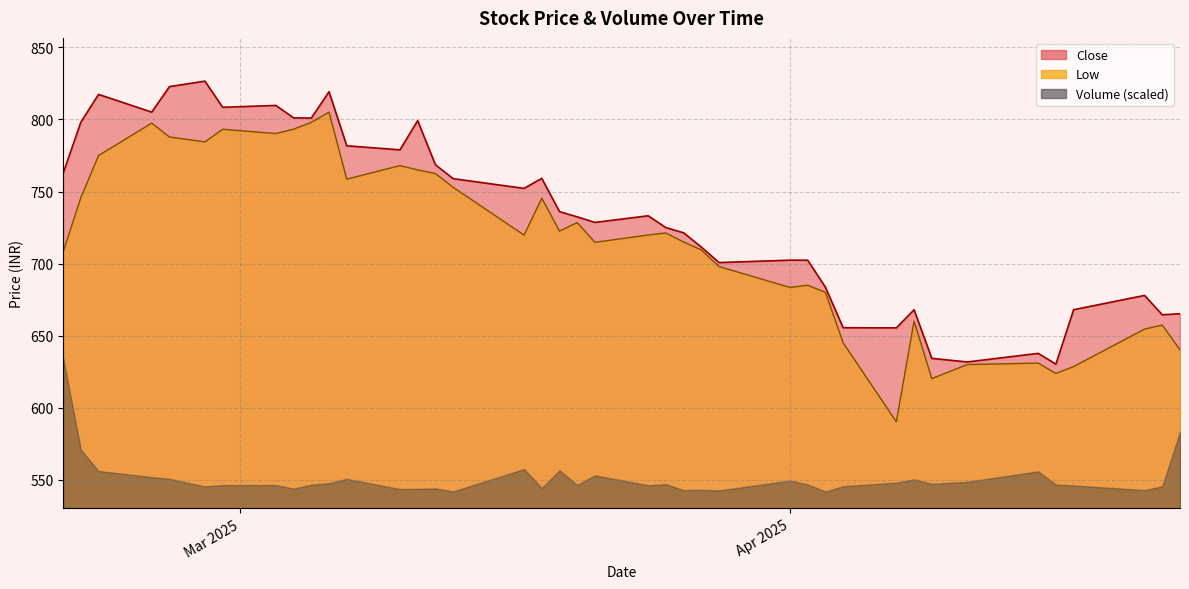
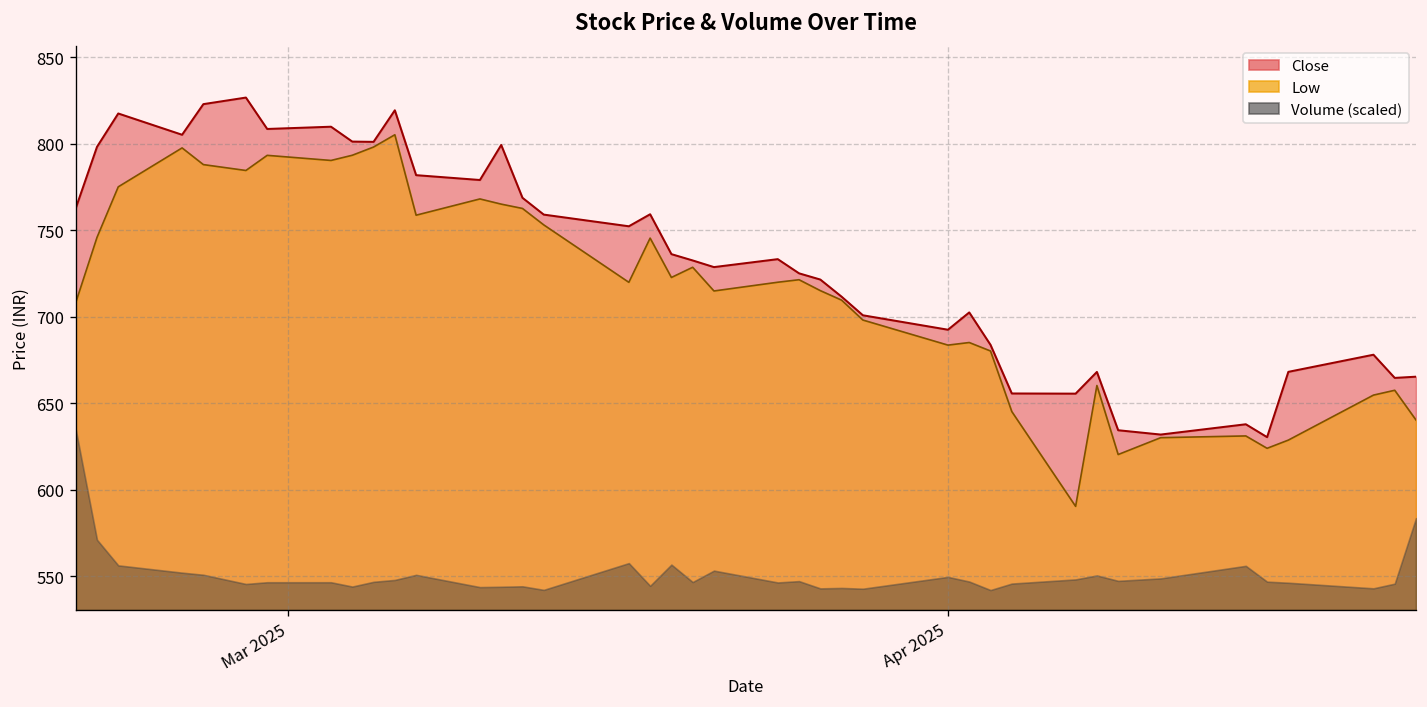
Close, Apr 2025: 702 -> 692
